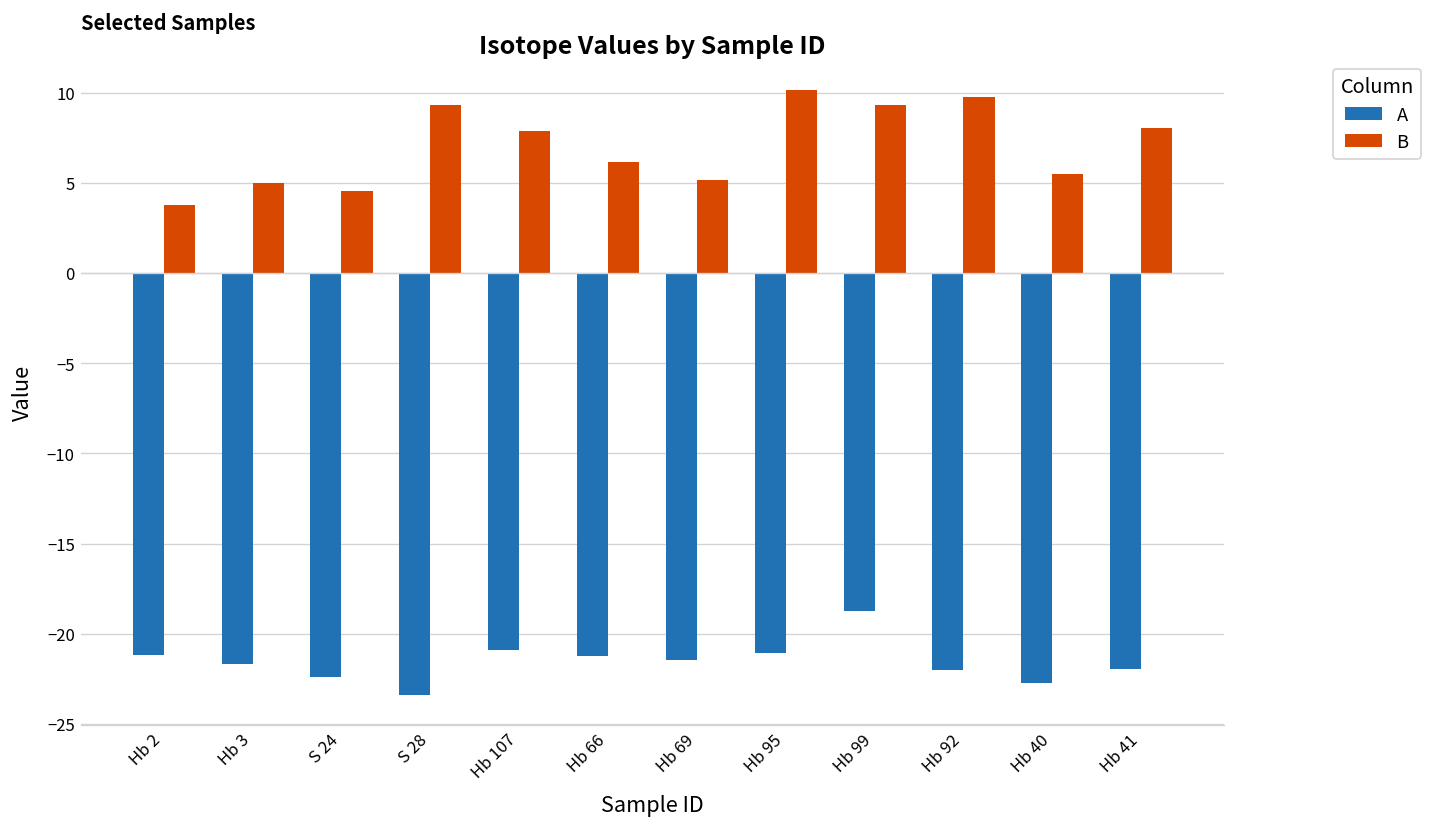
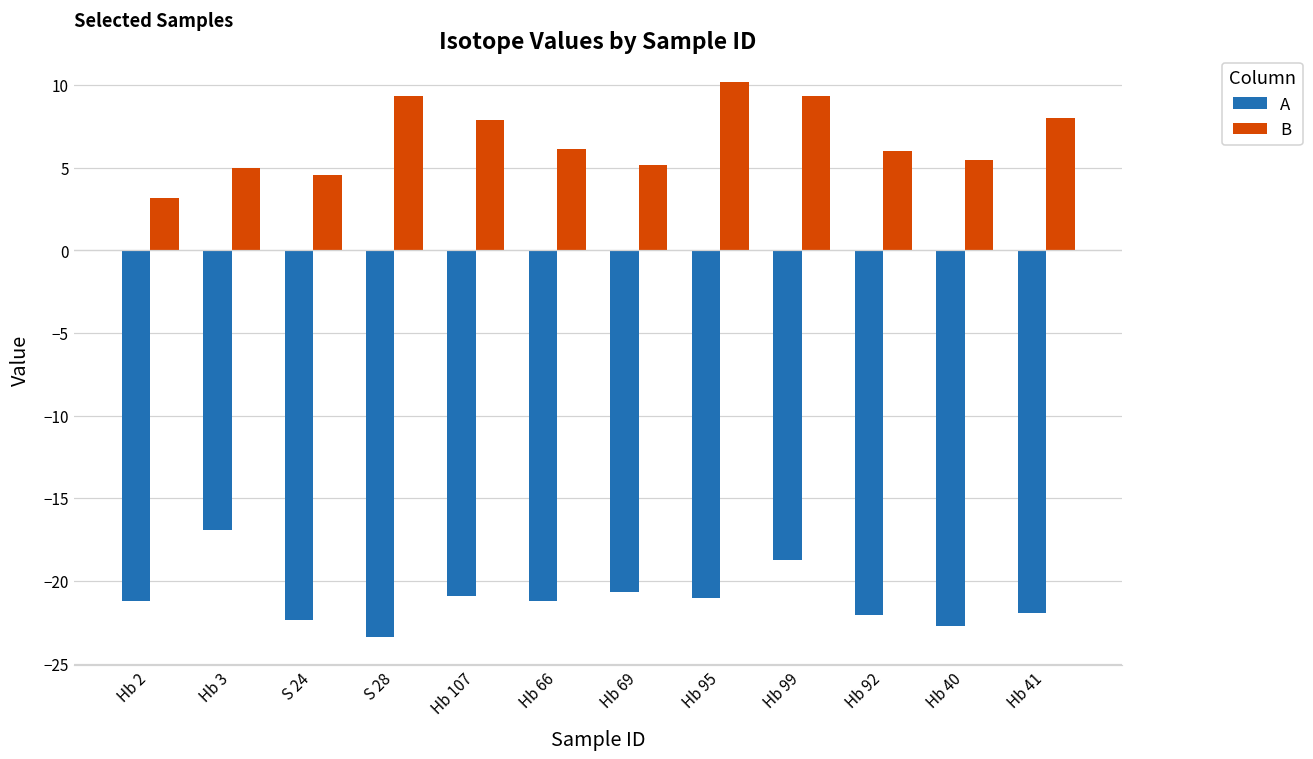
B, Hb 2: 3.8 -> 3.2
A, Hb 3: -21.7 -> -16.9
A, Hb 69: -21.5 -> -20.7
B, Hb 92: 9.8 -> 6.0
